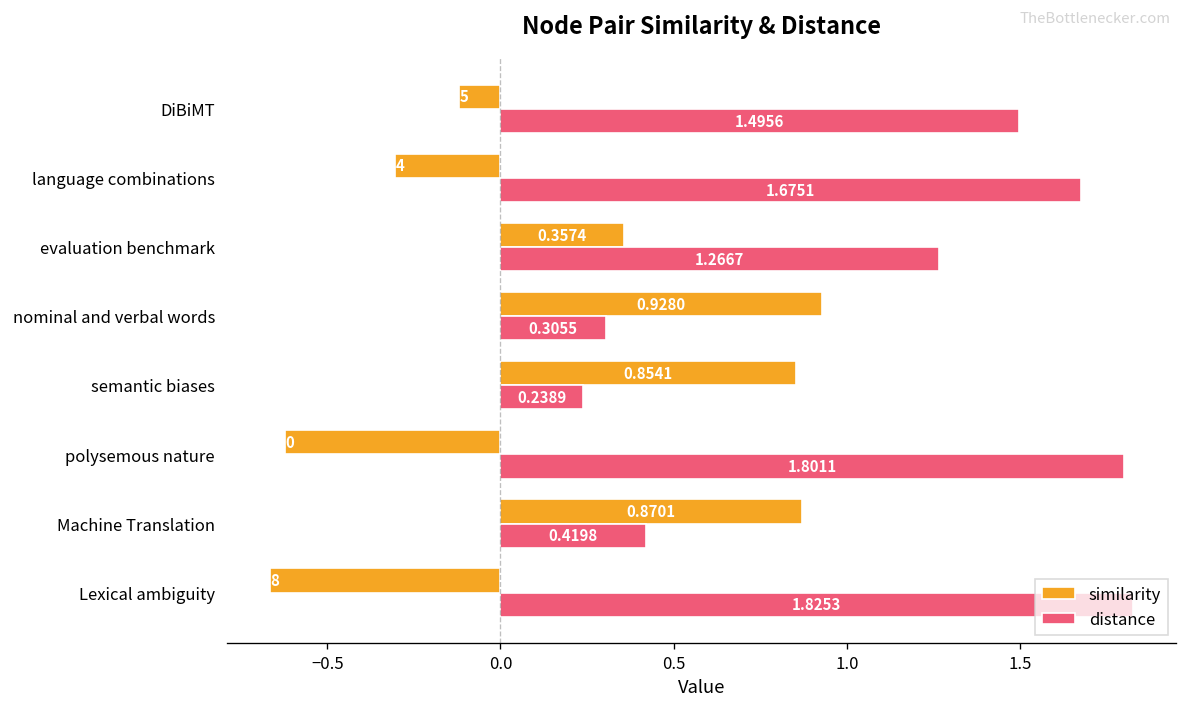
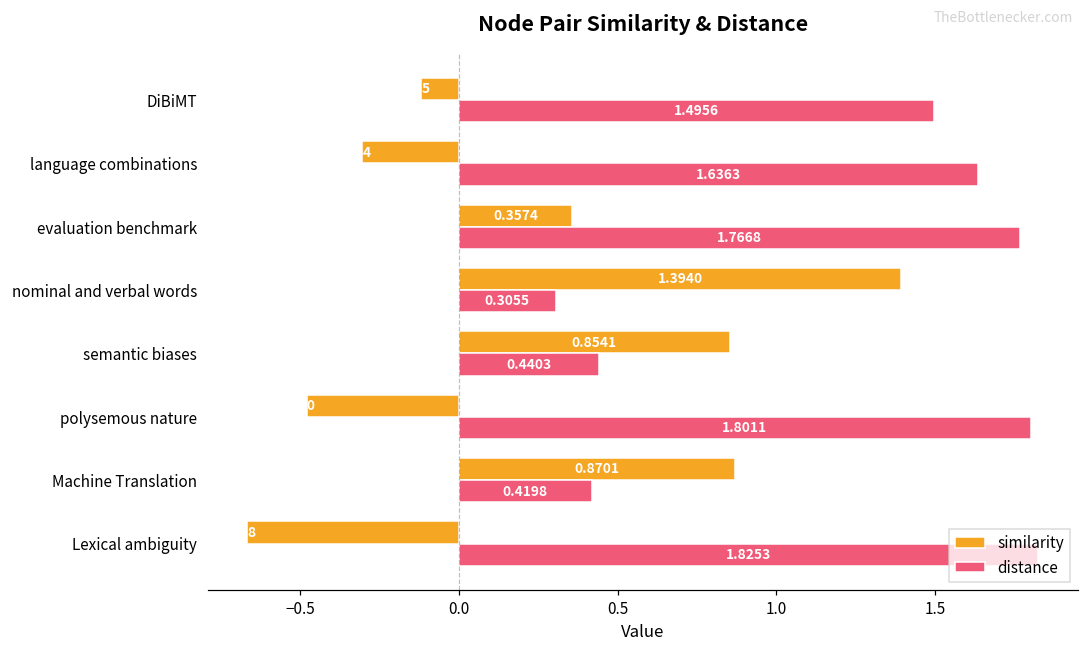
distance, language combinations: 1.6751 -> 1.6363
distance, evaluation benchmark: 1.2667 -> 1.7668
similarity, nominal and verbal words: 0.9280 -> 1.3940
distance, semantic biases: 0.2389 -> 0.4403
similarity, polysemous nature: -0.62 -> -0.48
